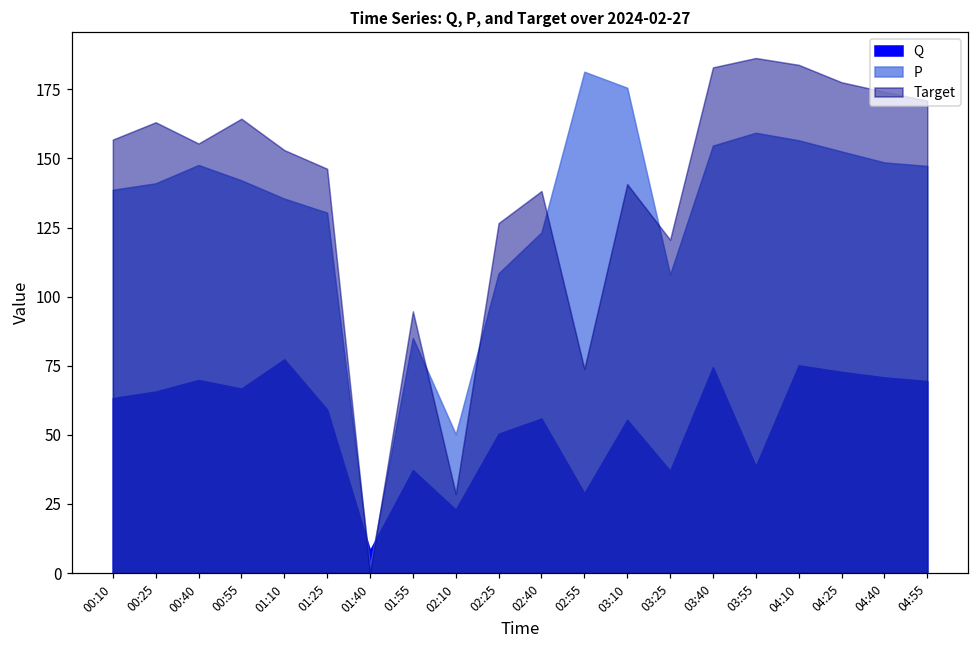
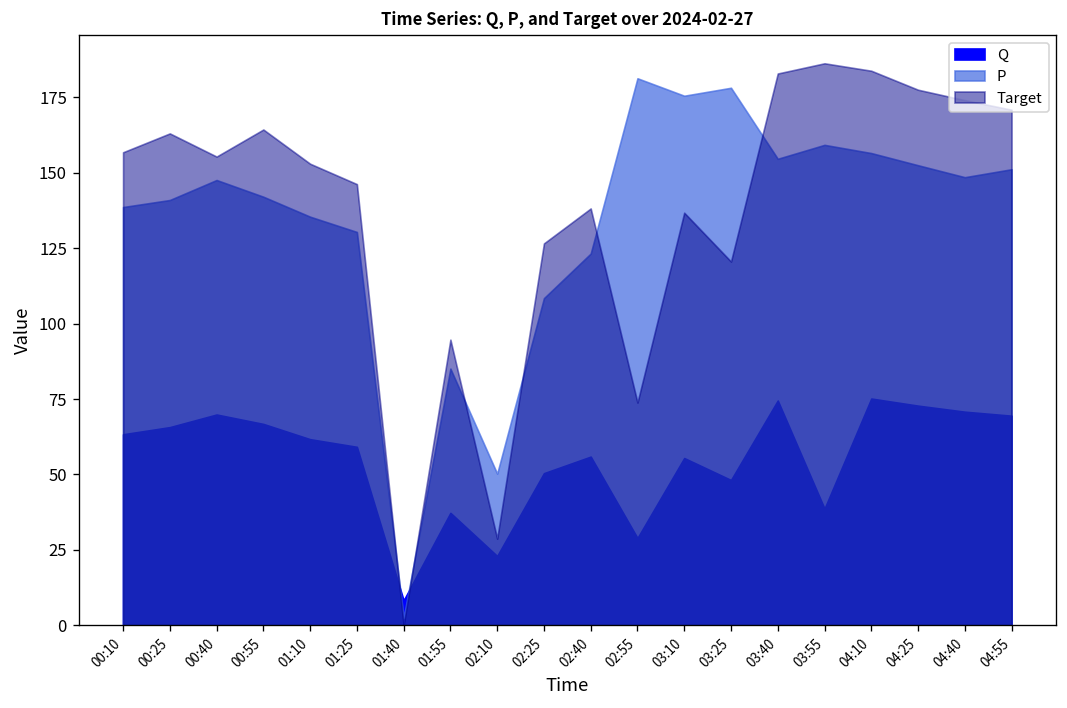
Q, 01:10: 77 -> 62
Target, 03:10: 141 -> 137
Q, 03:25: 37 -> 48
P, 03:25: 108 -> 178
P, 04:55: 147 -> 151
